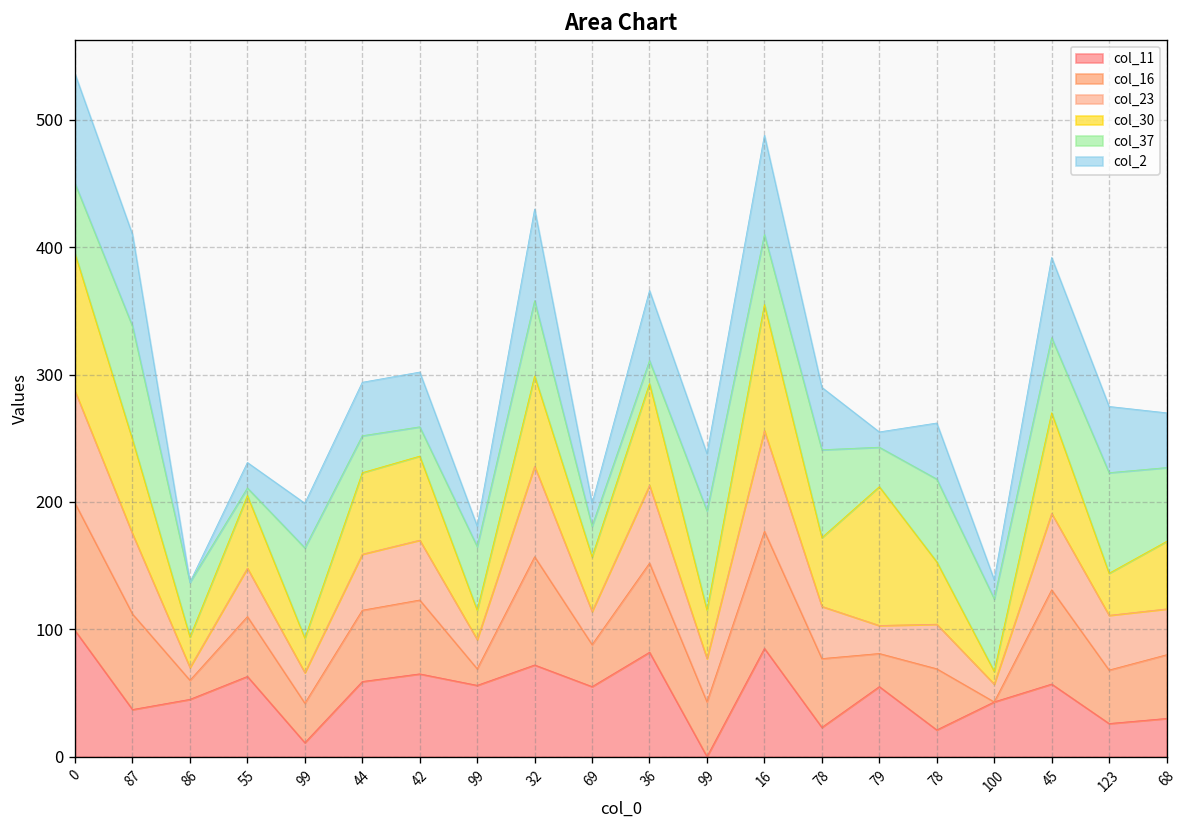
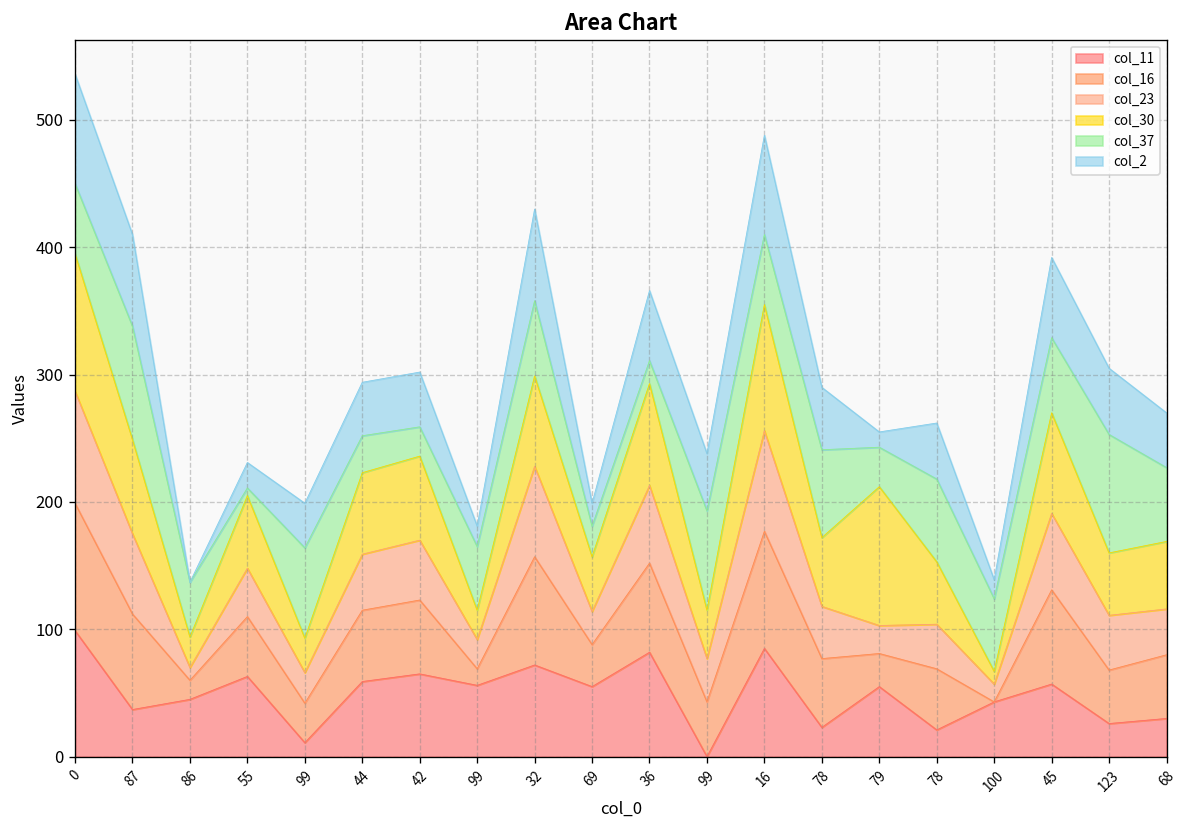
col_30, 123: 33 -> 49
col_37, 123: 79 -> 93
